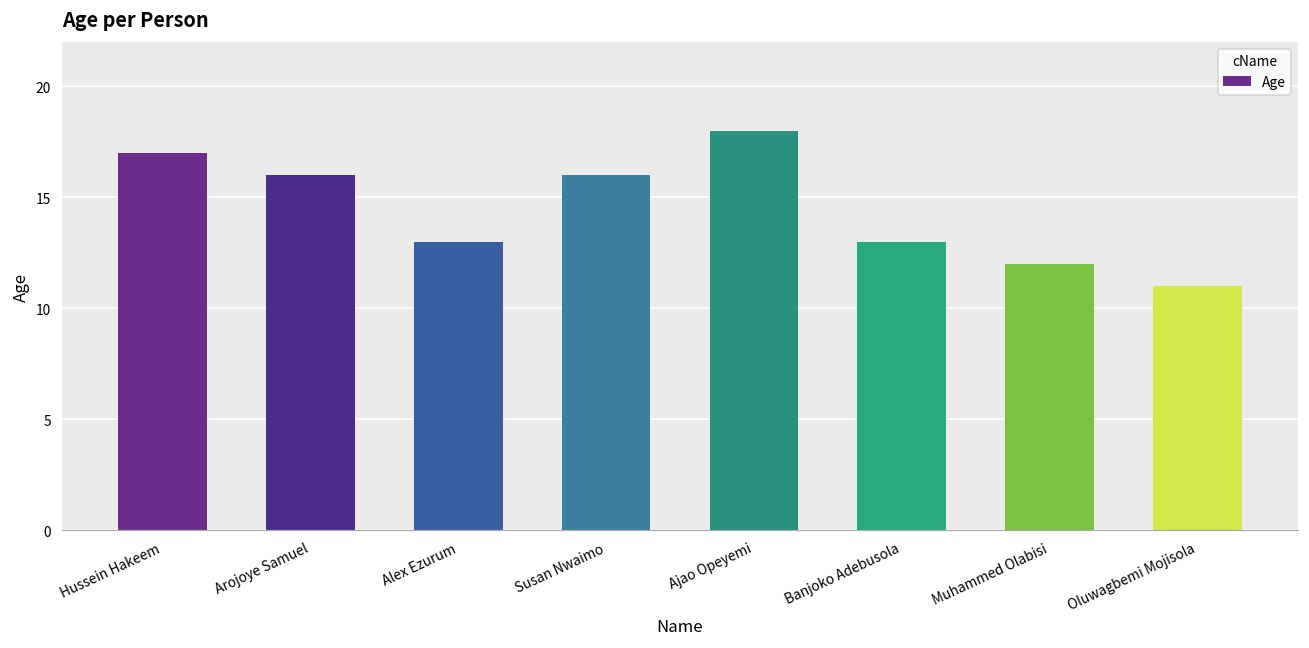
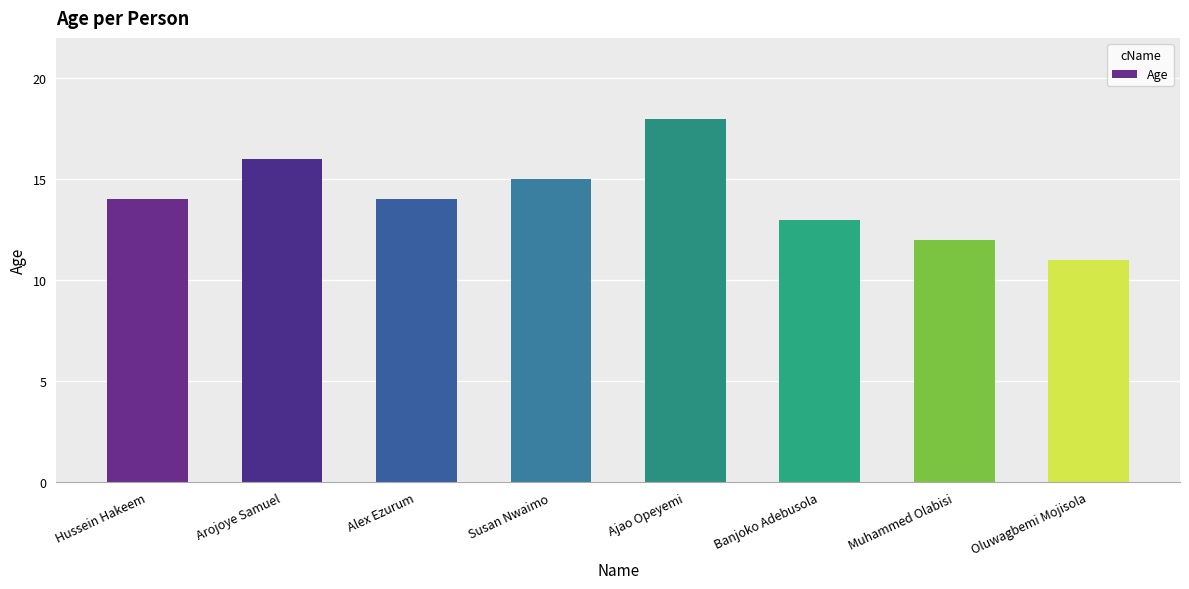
Hussein Hakeem: 17 -> 14
Alex Ezurum: 13 -> 14
Susan Nwaimo: 16 -> 15
